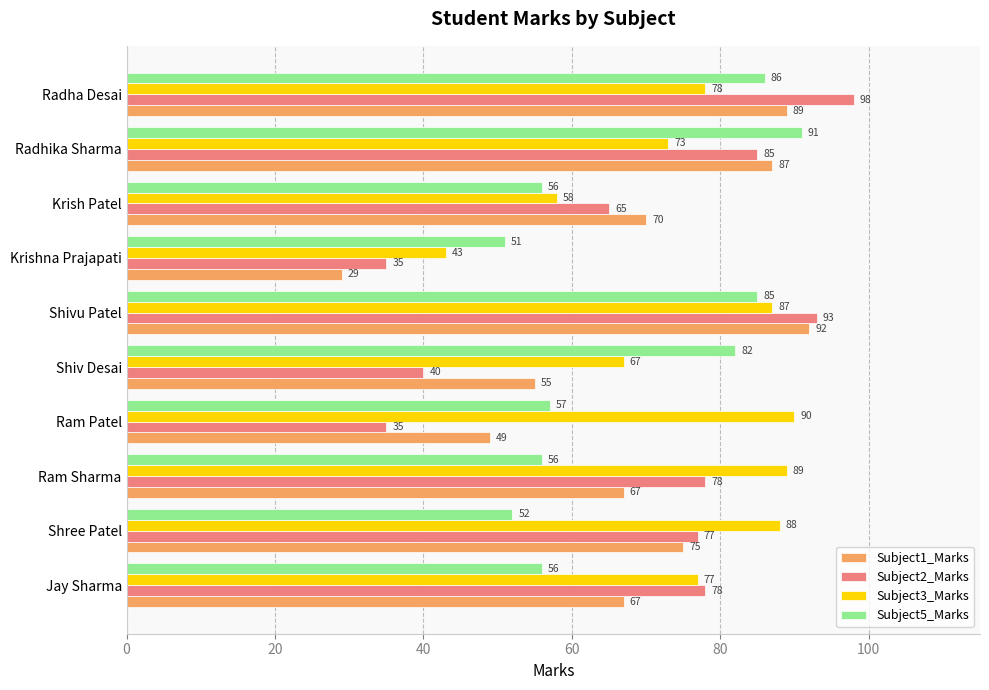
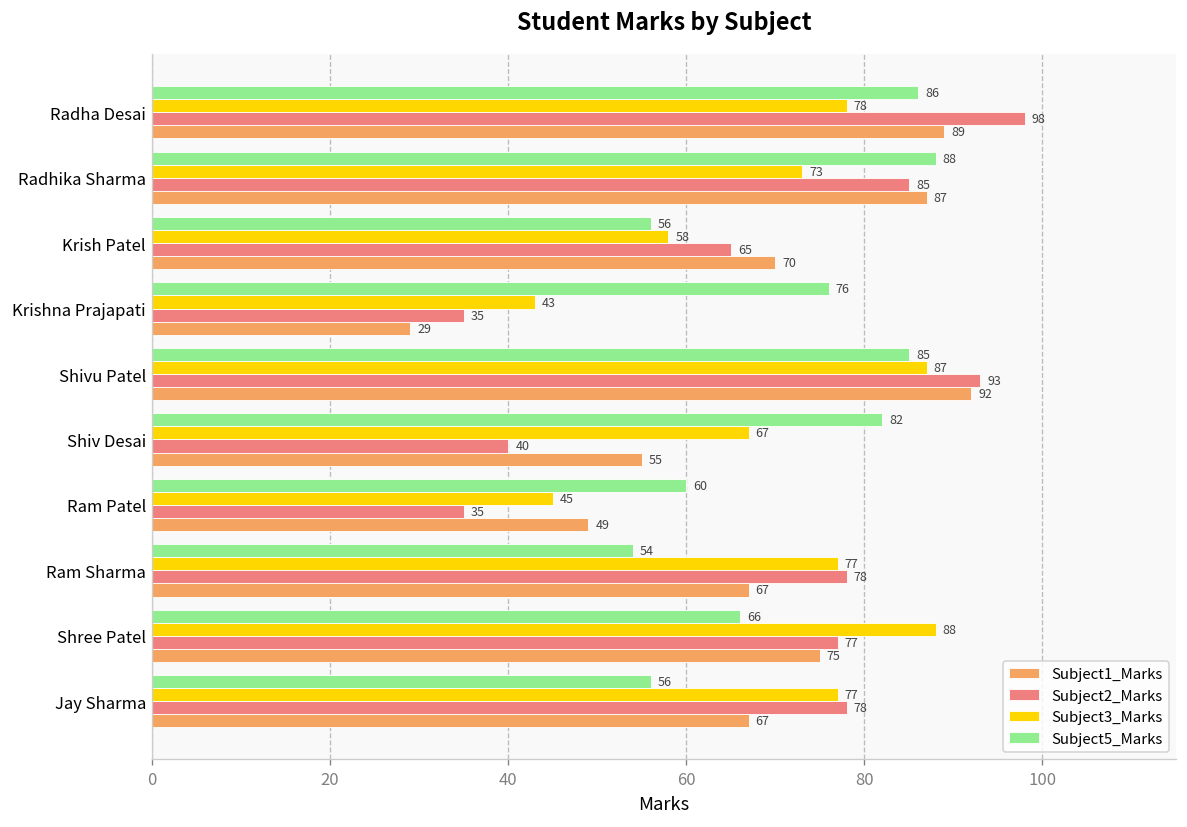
Subject5_Marks, Radhika Sharma: 91 -> 88
Subject5_Marks, Krishna Prajapati: 51 -> 76
Subject5_Marks, Ram Patel: 57 -> 60
Subject3_Marks, Ram Patel: 90 -> 45
Subject5_Marks, Ram Sharma: 56 -> 54
Subject3_Marks, Ram Sharma: 89 -> 77
Subject5_Marks, Shree Patel: 52 -> 66
